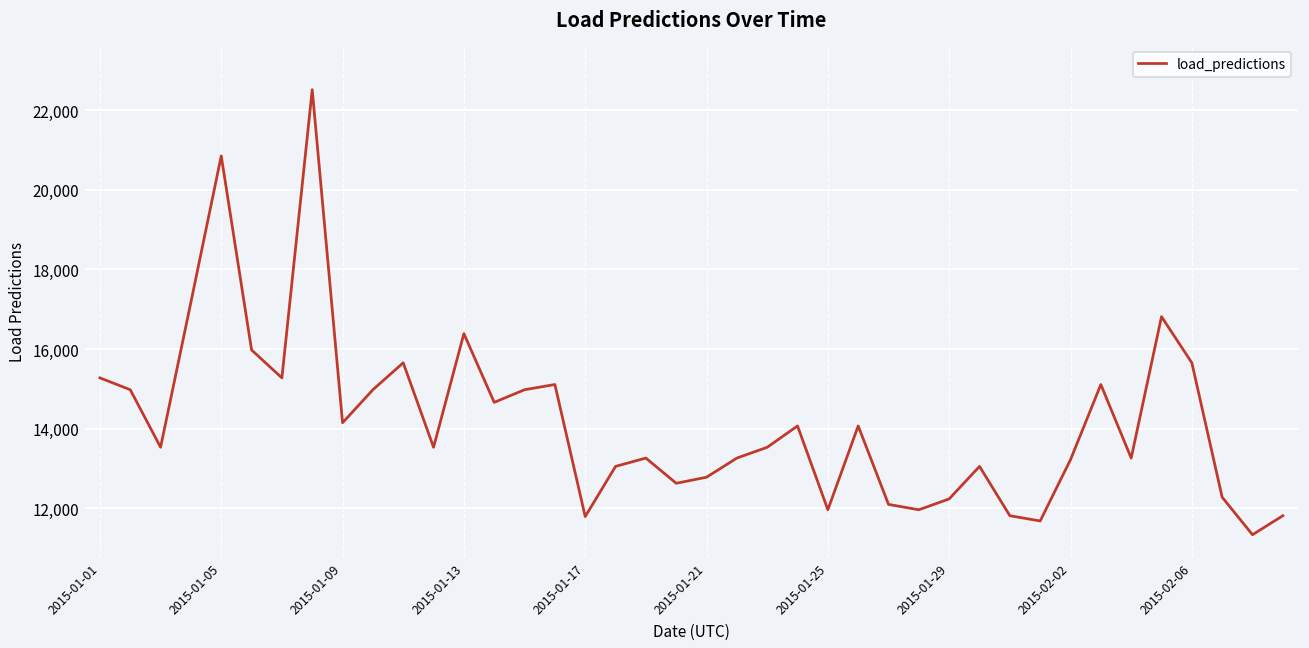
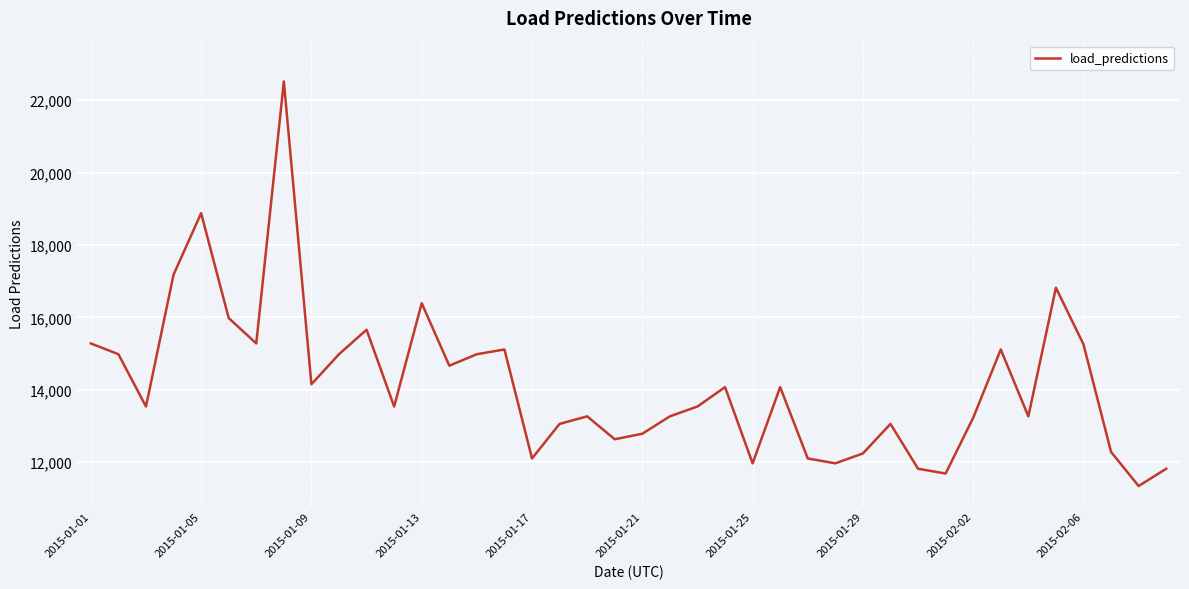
2015-01-05: 20,900 -> 18,900
2015-01-17: 11,800 -> 12,100
2015-02-06: 15,700 -> 15,300
